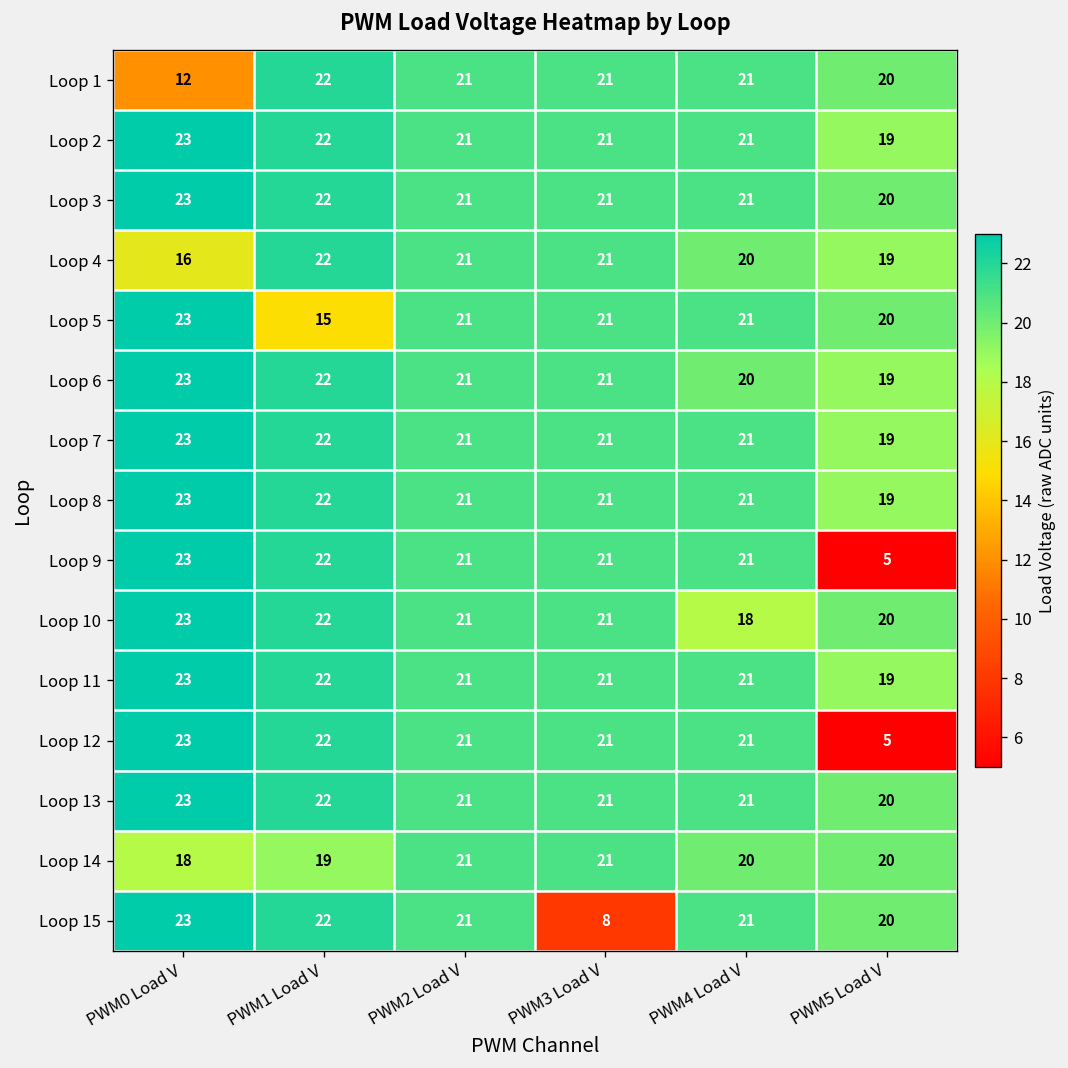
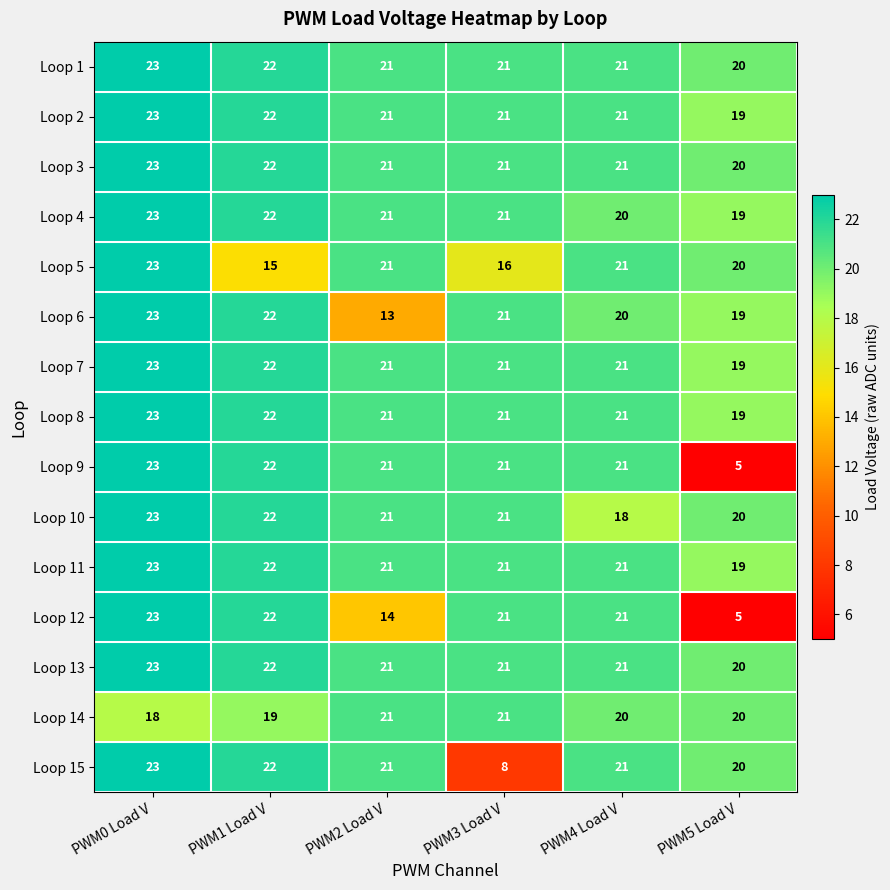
Loop 1, PWM0 Load V: 12 -> 23
Loop 4, PWM0 Load V: 16 -> 23
Loop 5, PWM3 Load V: 21 -> 16
Loop 6, PWM2 Load V: 21 -> 13
Loop 12, PWM2 Load V: 21 -> 14
